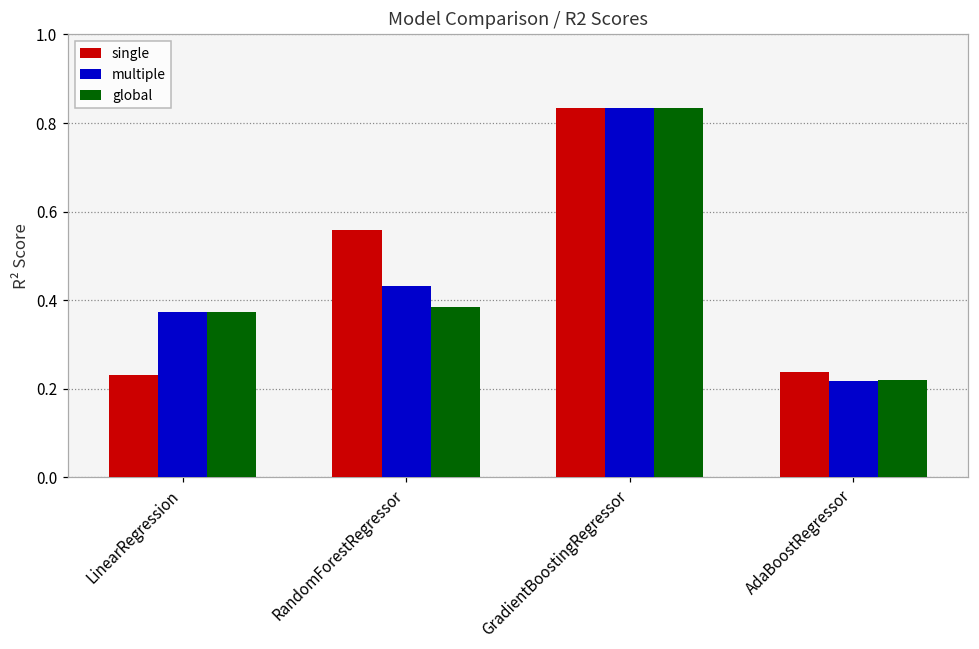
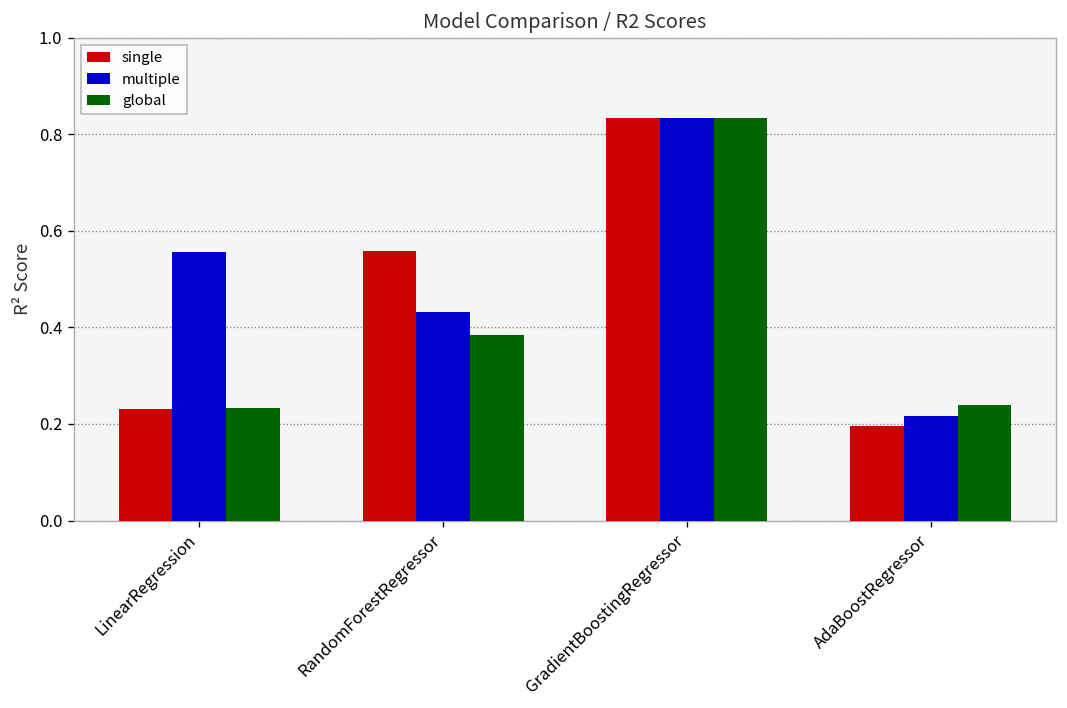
multiple, LinearRegression: 0.37 -> 0.56
global, LinearRegression: 0.37 -> 0.23
single, AdaBoostRegressor: 0.24 -> 0.20
global, AdaBoostRegressor: 0.22 -> 0.24
